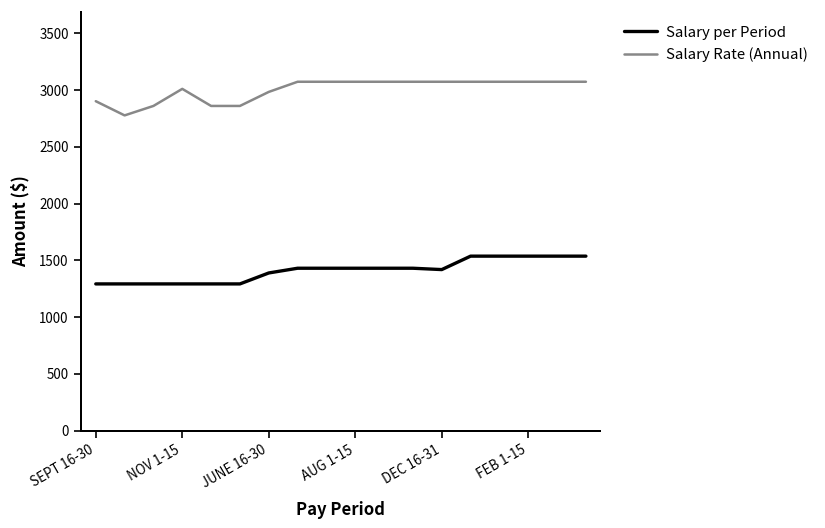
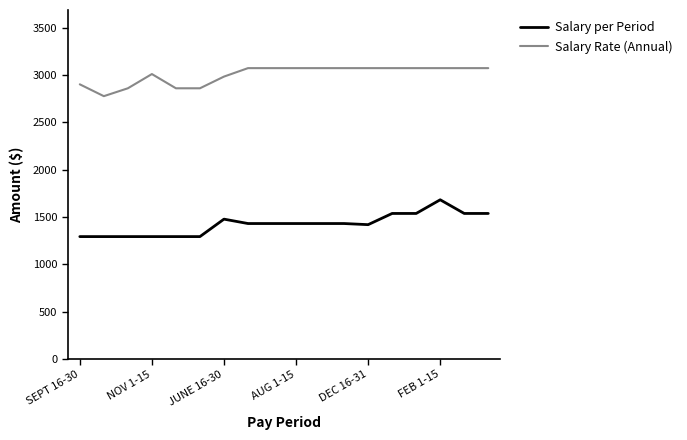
Salary per Period, JUNE 16-30: 1400 -> 1500
Salary per Period, FEB 1-15: 1500 -> 1700
